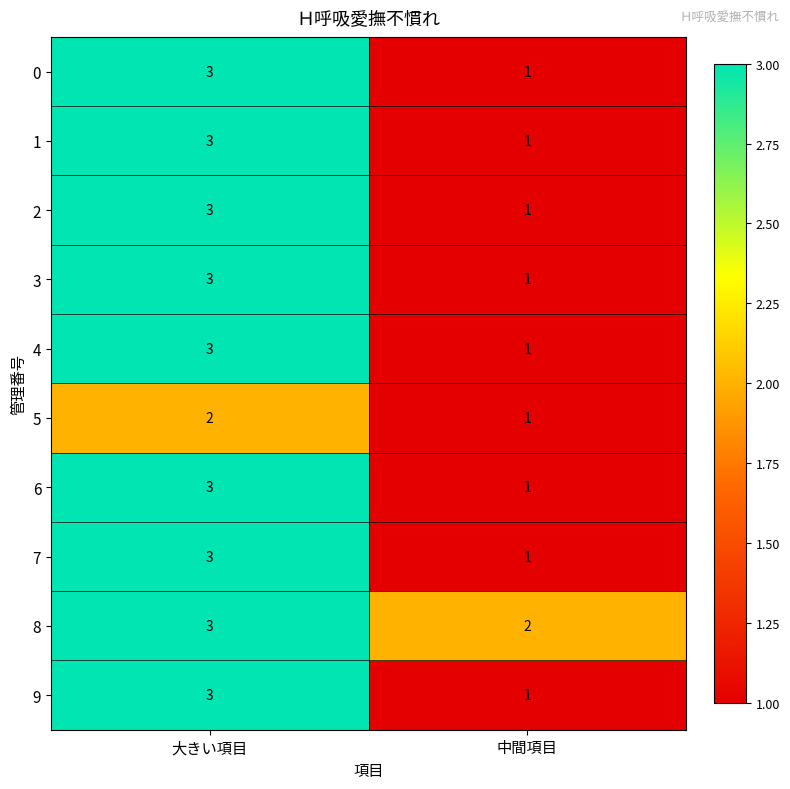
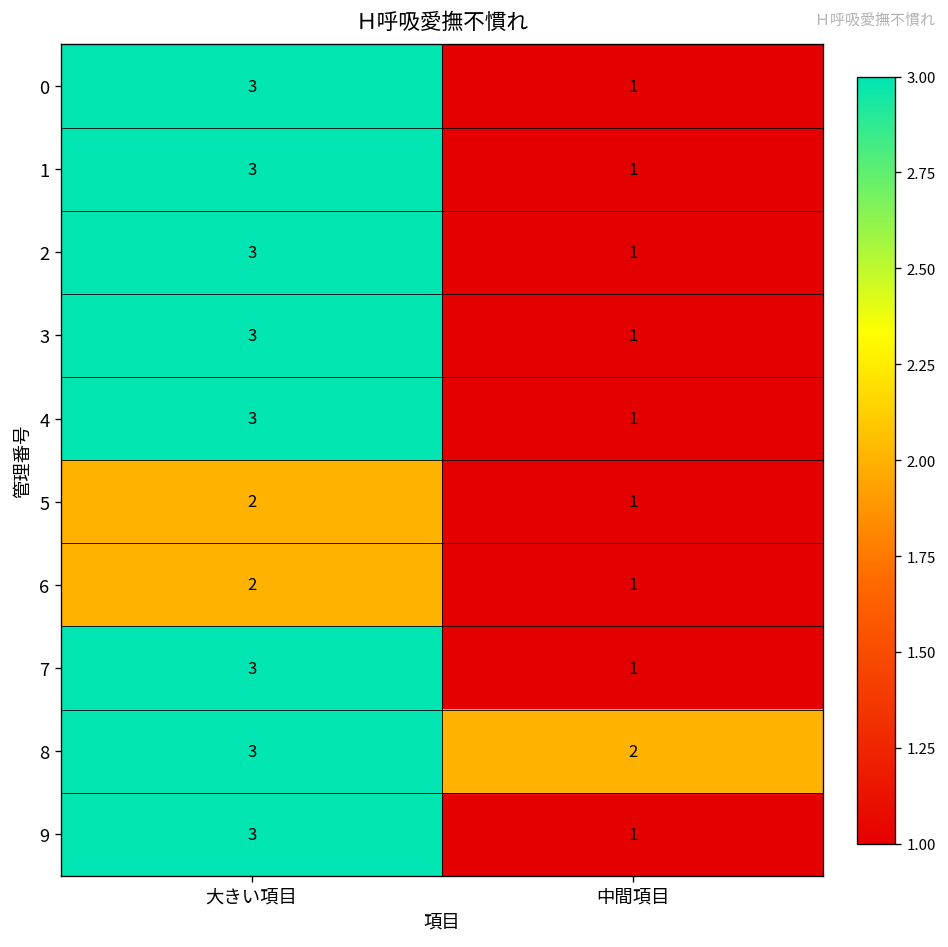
6, 大きい項目: 3 -> 2
